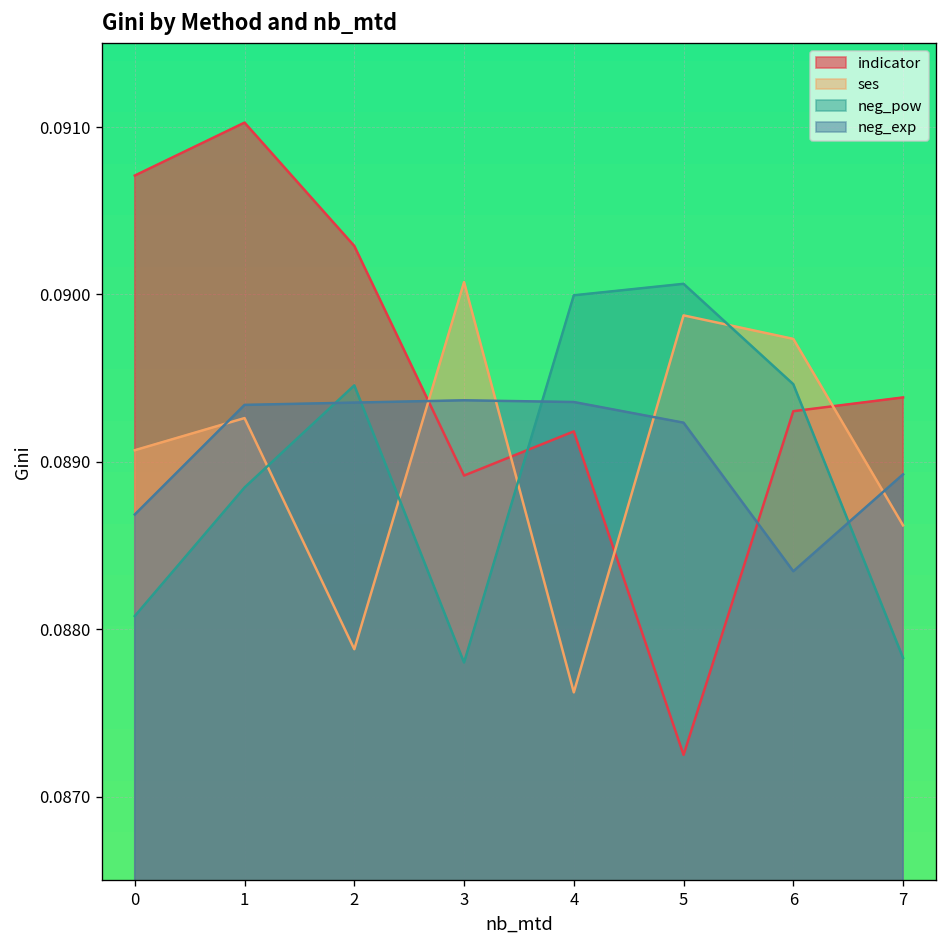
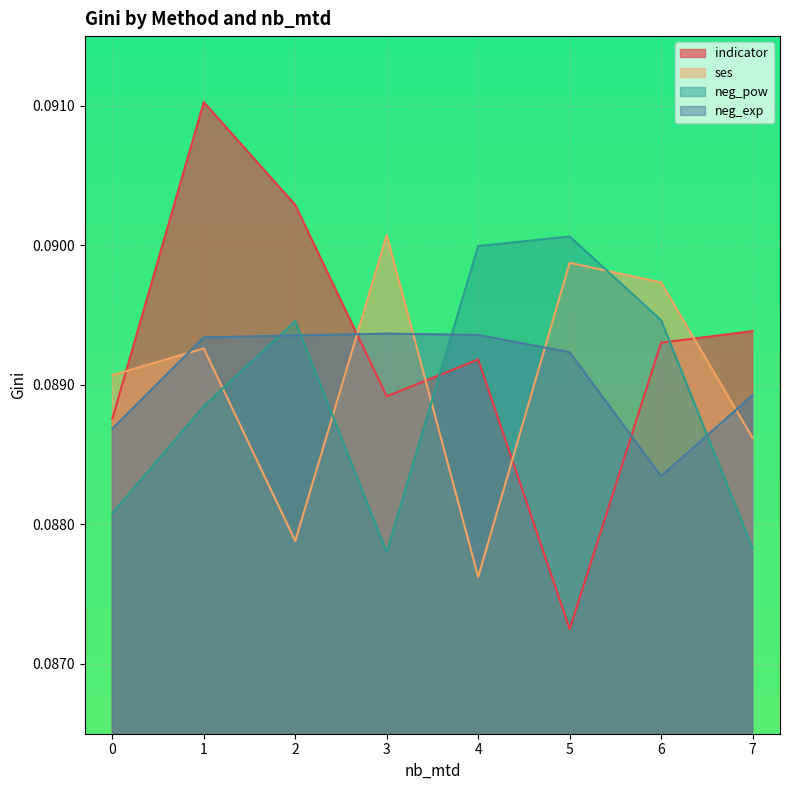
indicator, 0: 0.09071 -> 0.08876
